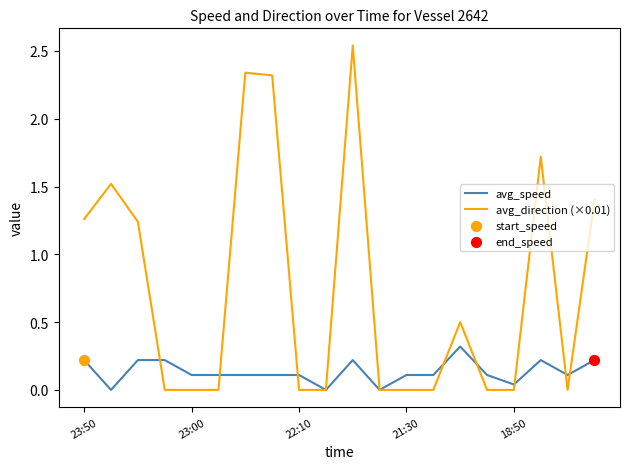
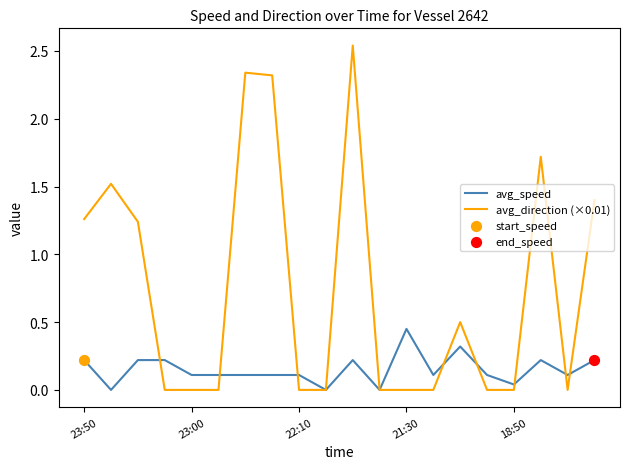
avg_speed, 21:30: 0.11 -> 0.45
